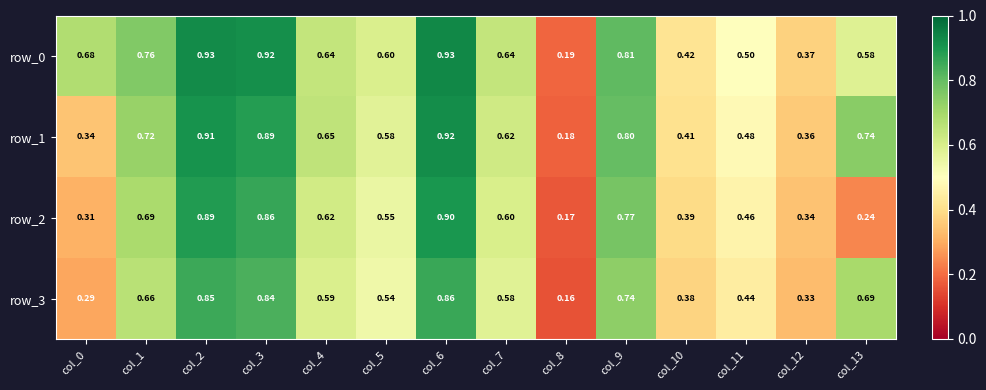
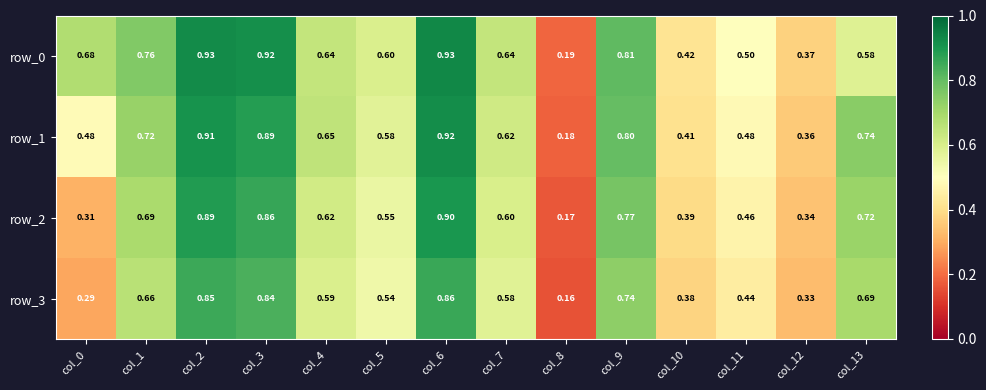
row_1, col_0: 0.34 -> 0.48
row_2, col_13: 0.24 -> 0.72
